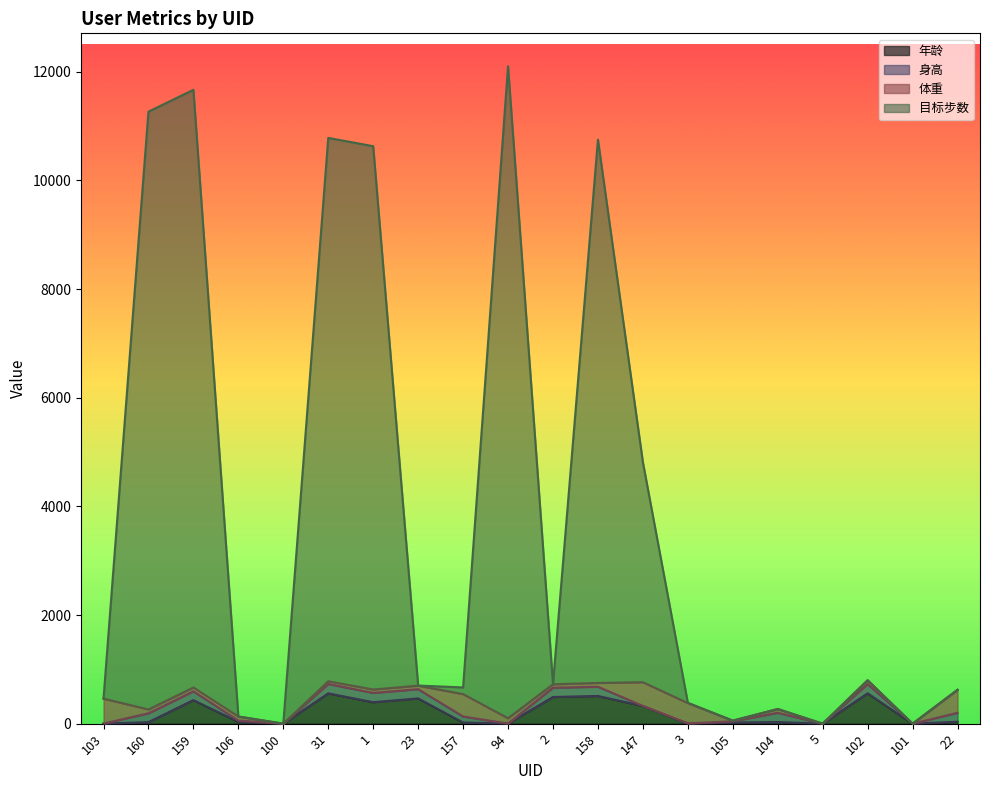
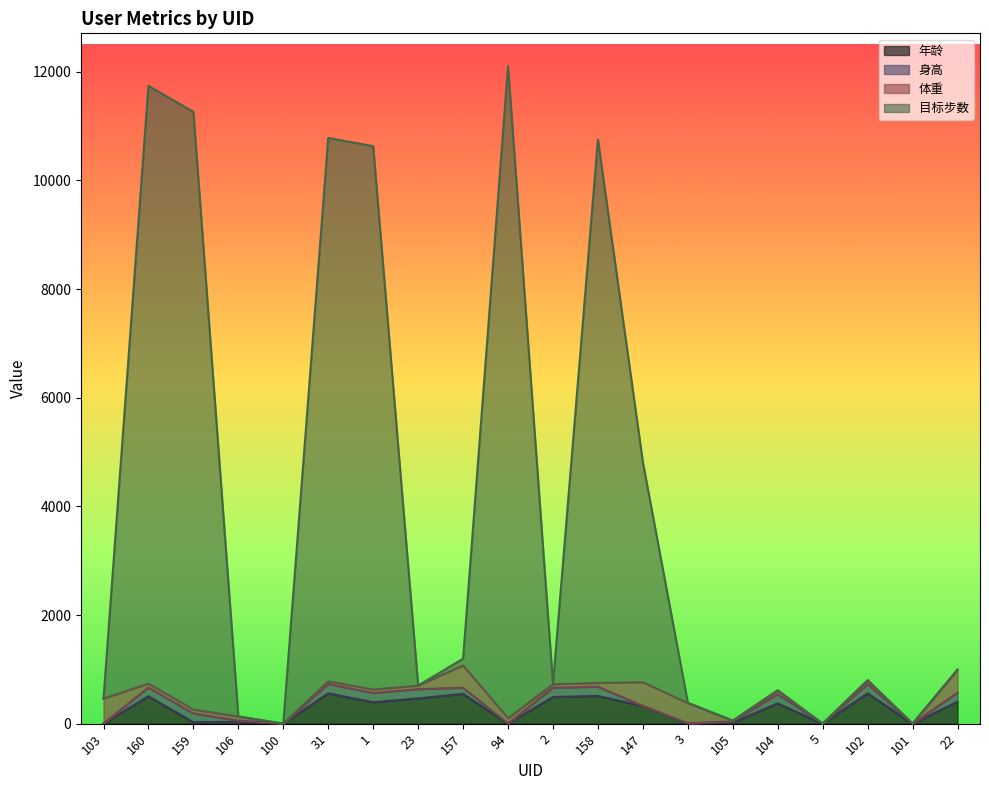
年龄, 160: 0 -> 500
年龄, 159: 400 -> 0
年龄, 157: 0 -> 600
年龄, 104: 0 -> 400
年龄, 22: 0 -> 400
